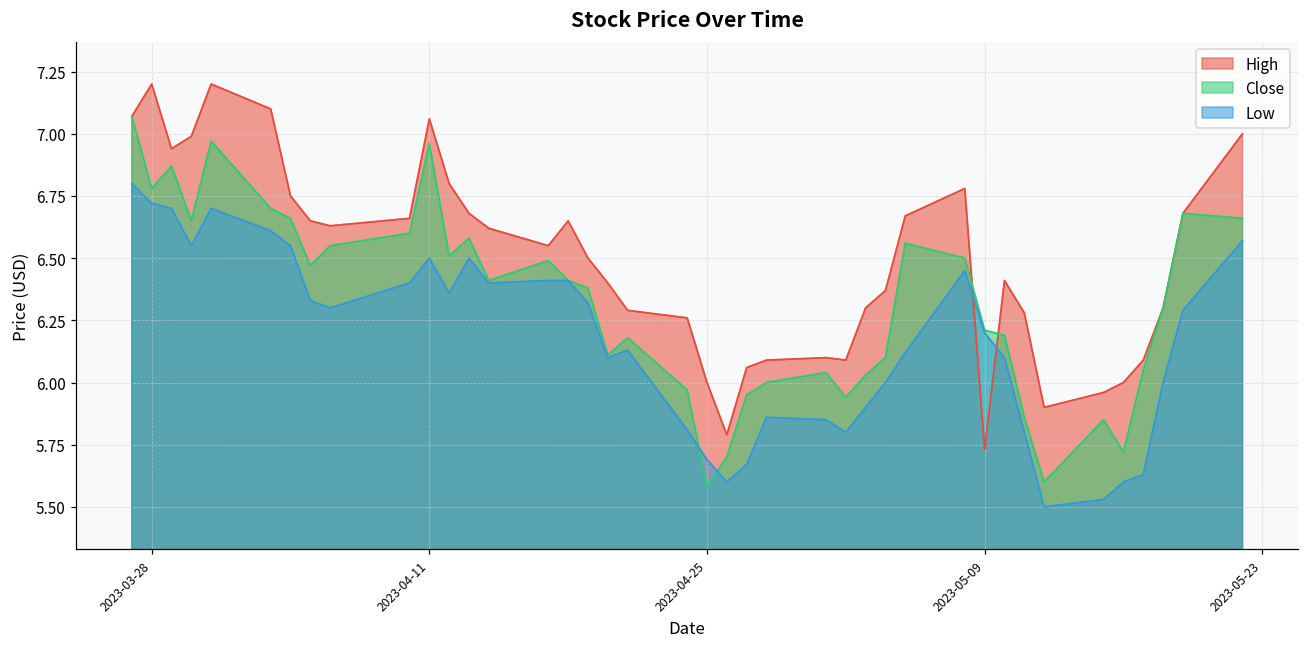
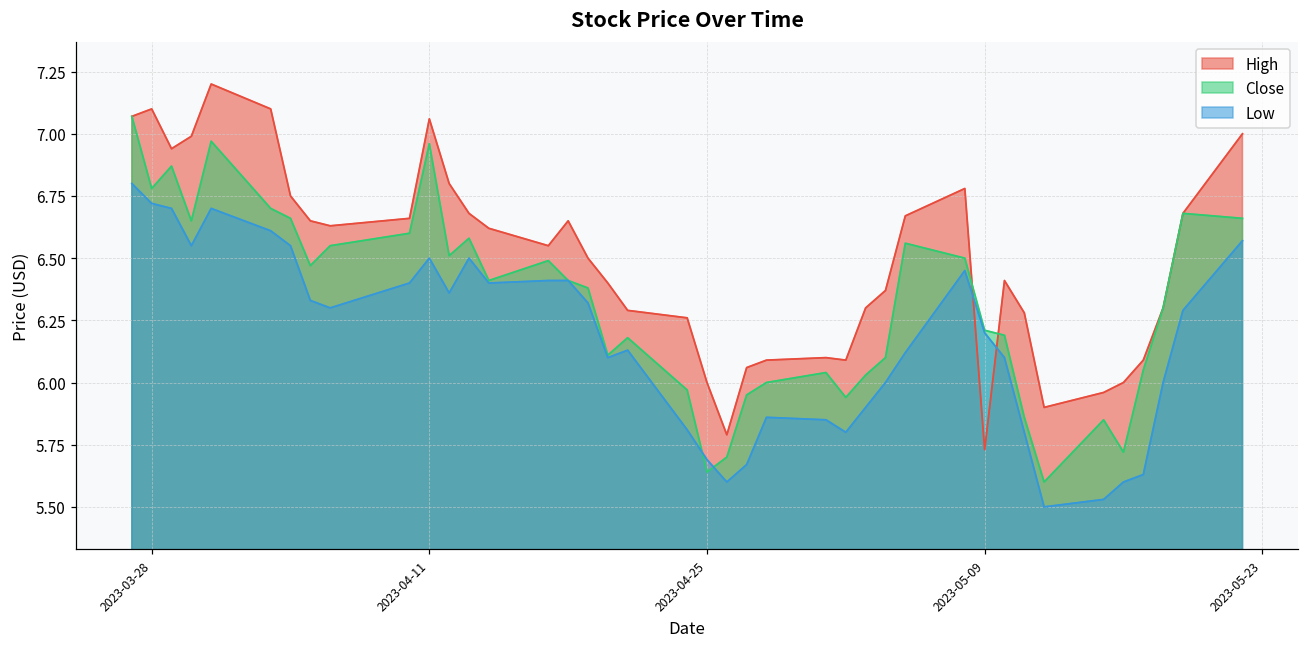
High, 2023-03-28: 7.2 -> 7.1
Close, 2023-04-25: 5.58 -> 5.64
